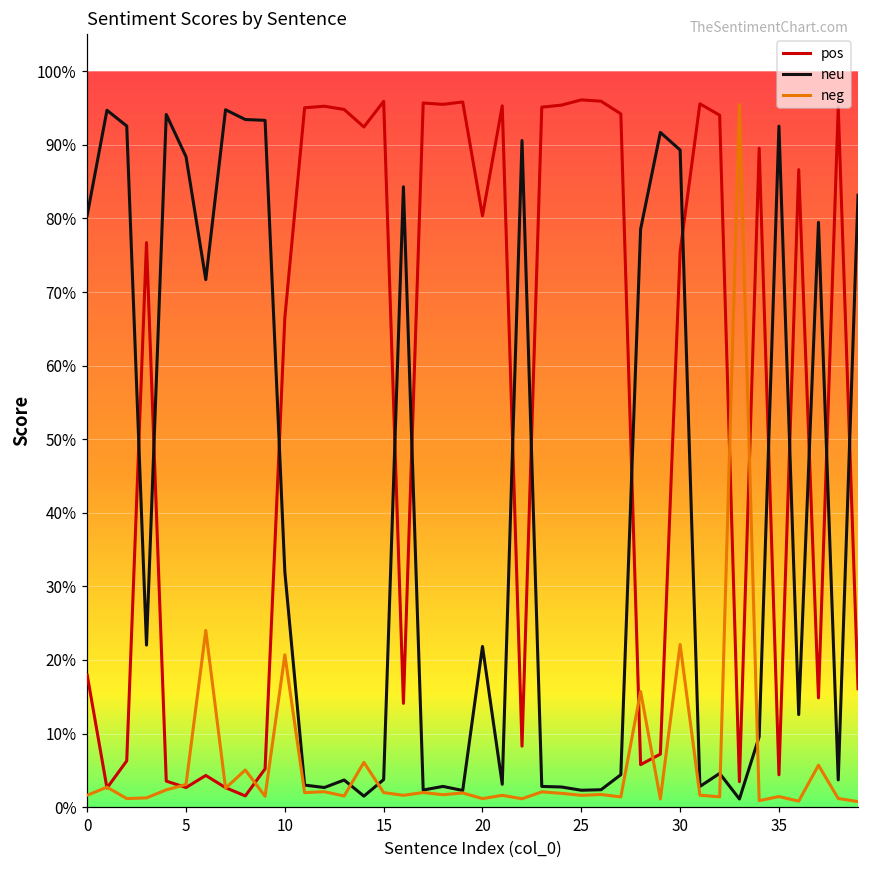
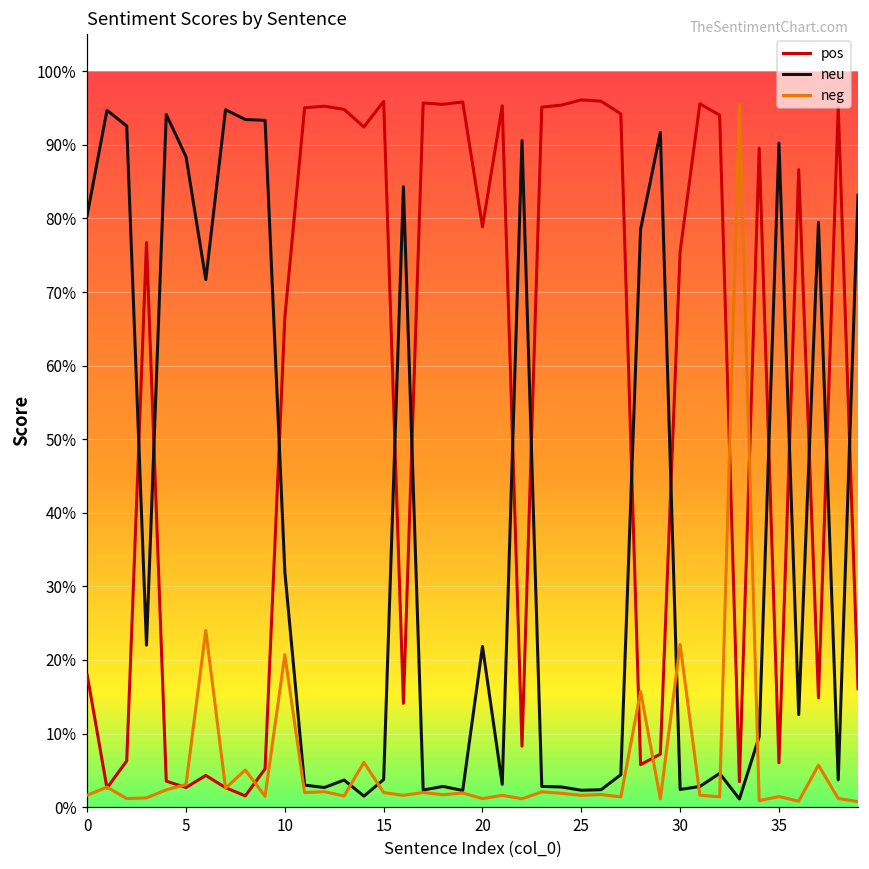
pos, 20: 80% -> 79%
neu, 30: 89% -> 2%
pos, 35: 4% -> 6%
neu, 35: 93% -> 90%
